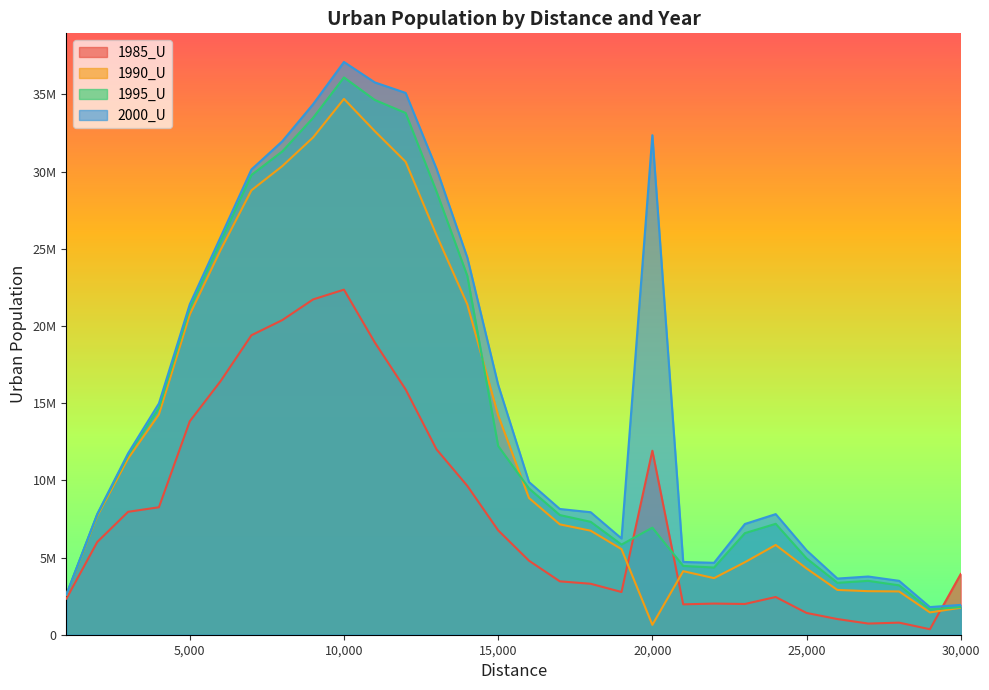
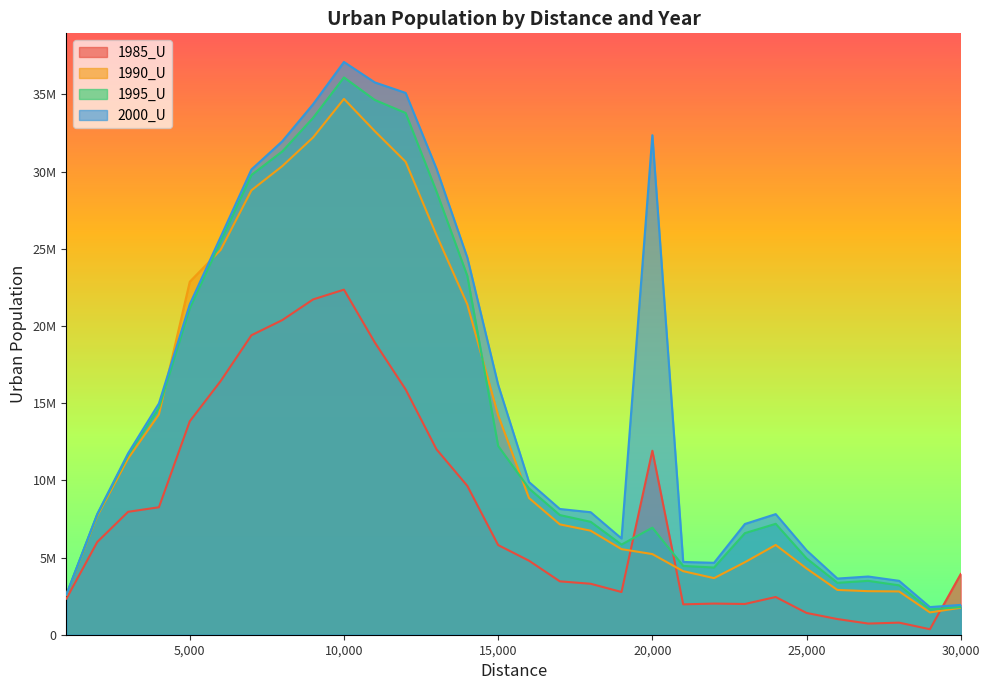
1990_U, 5,000: 20700000 -> 22900000
1985_U, 15,000: 6800000 -> 5800000
1990_U, 20,000: 600000 -> 5200000
